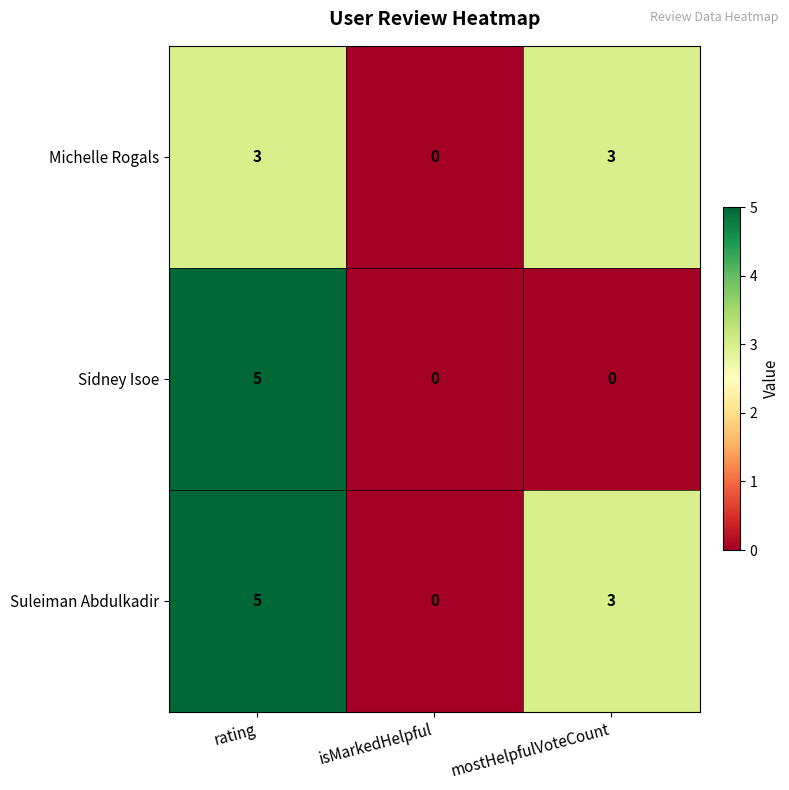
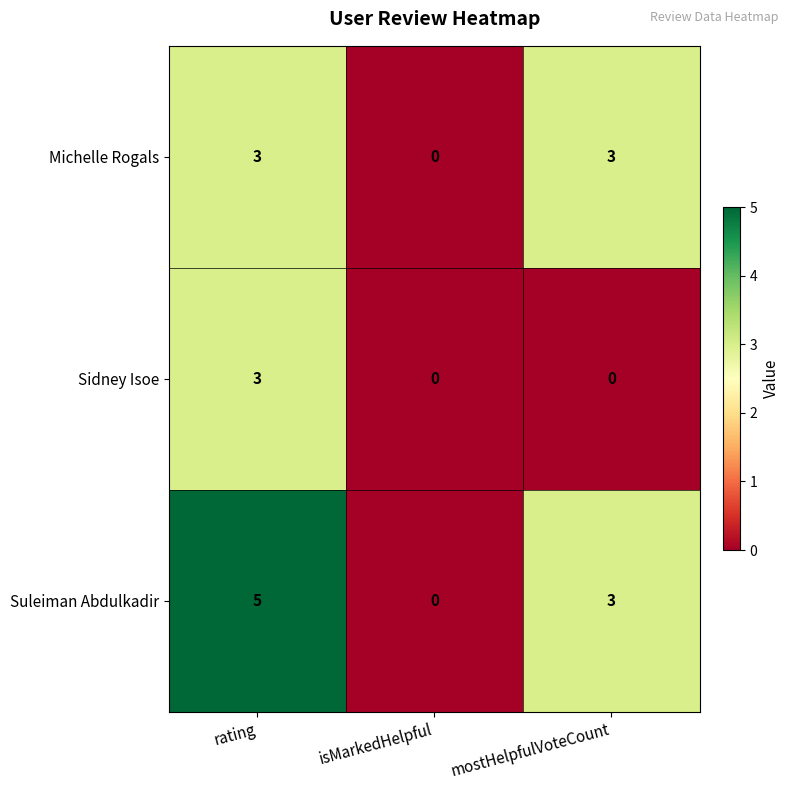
Sidney Isoe, rating: 5 -> 3
